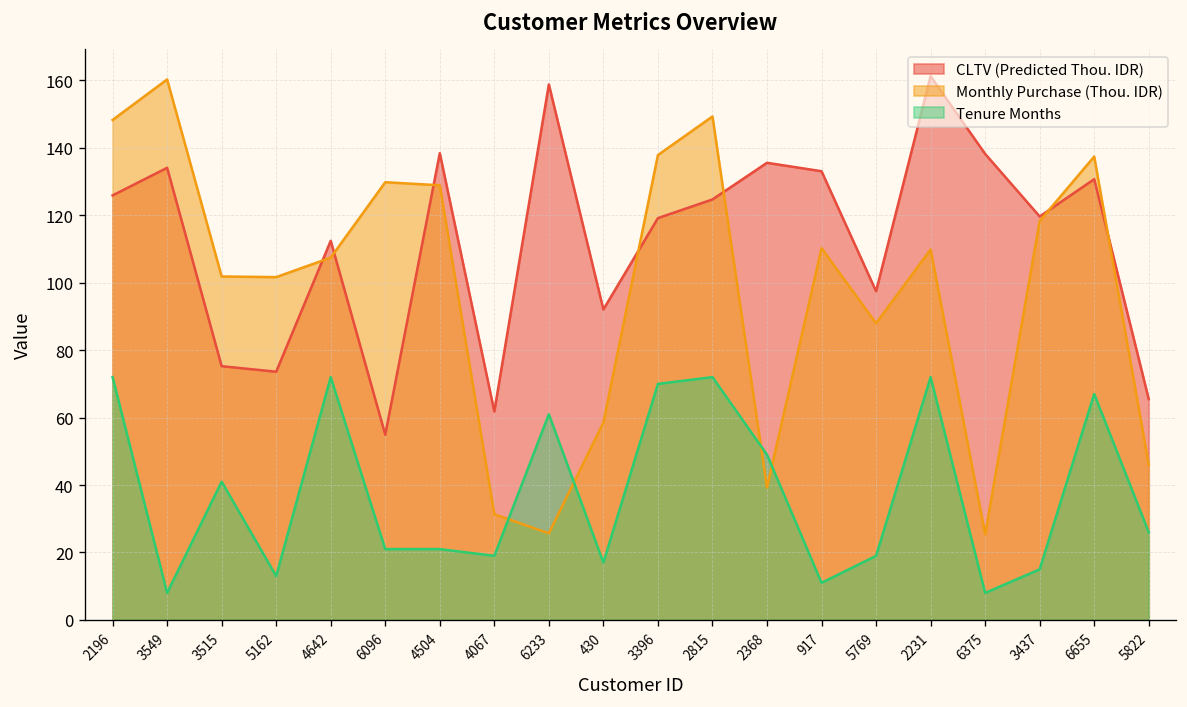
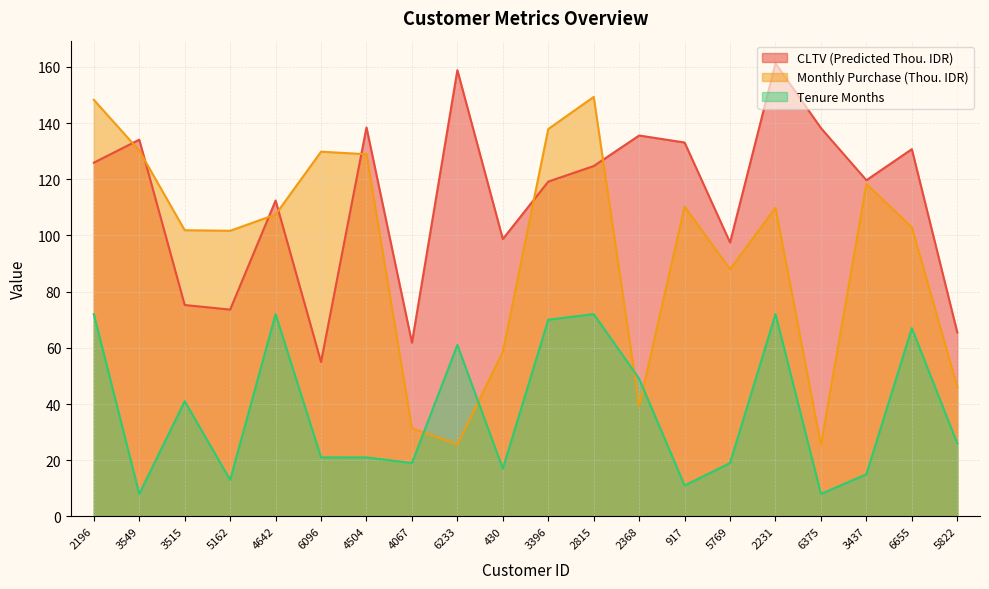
Monthly Purchase (Thou. IDR), 3549: 160 -> 130
CLTV (Predicted Thou. IDR), 430: 92 -> 99
Monthly Purchase (Thou. IDR), 6655: 137 -> 103
